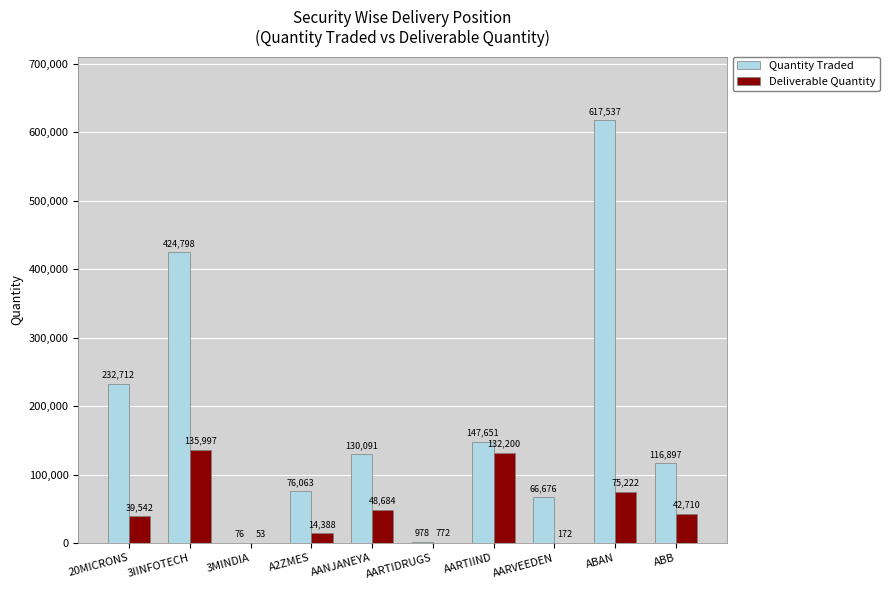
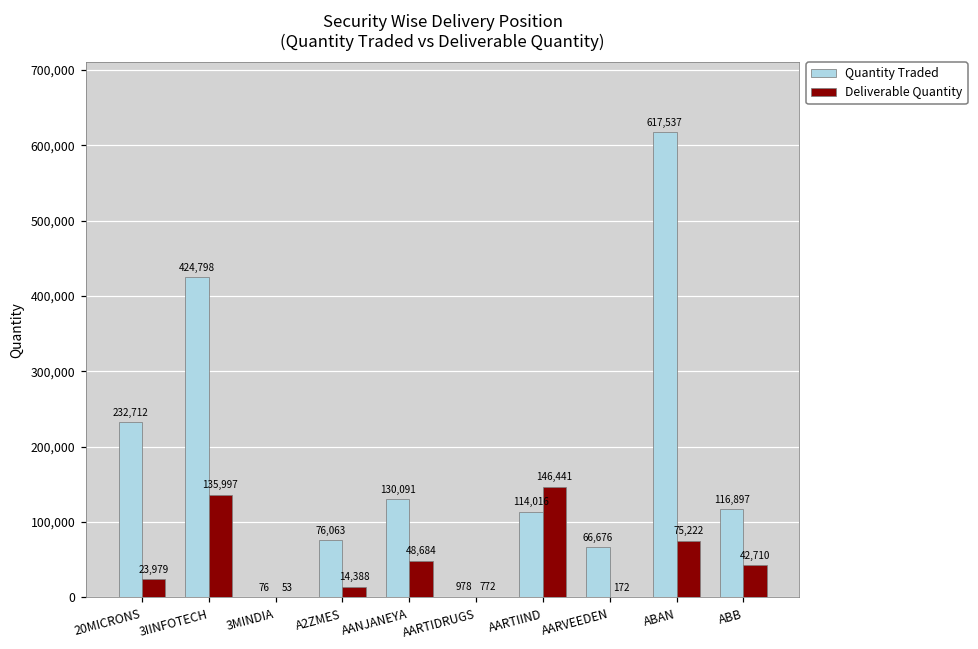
Deliverable Quantity, 20MICRONS: 39,542 -> 23,979
Quantity Traded, AARTIIND: 147,651 -> 114,016
Deliverable Quantity, AARTIIND: 132,200 -> 146,441
